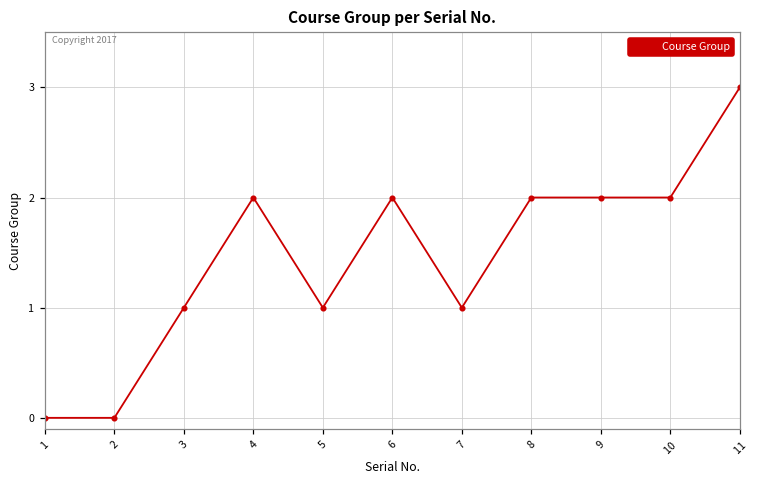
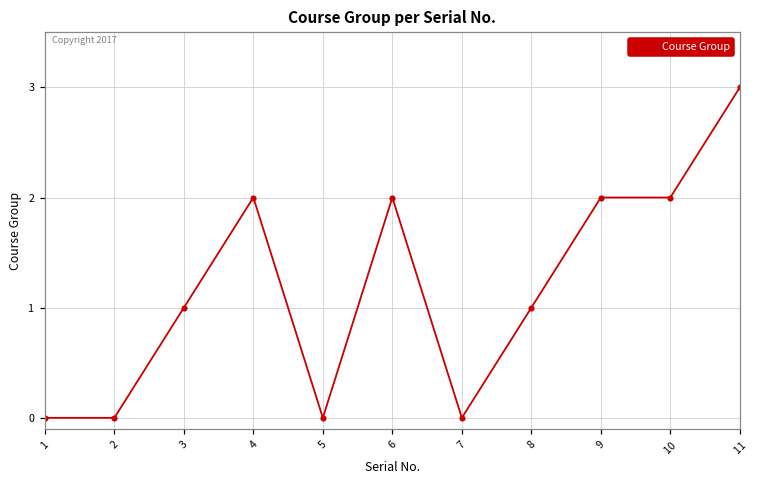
5: 1 -> 0
7: 1 -> 0
8: 2 -> 1
